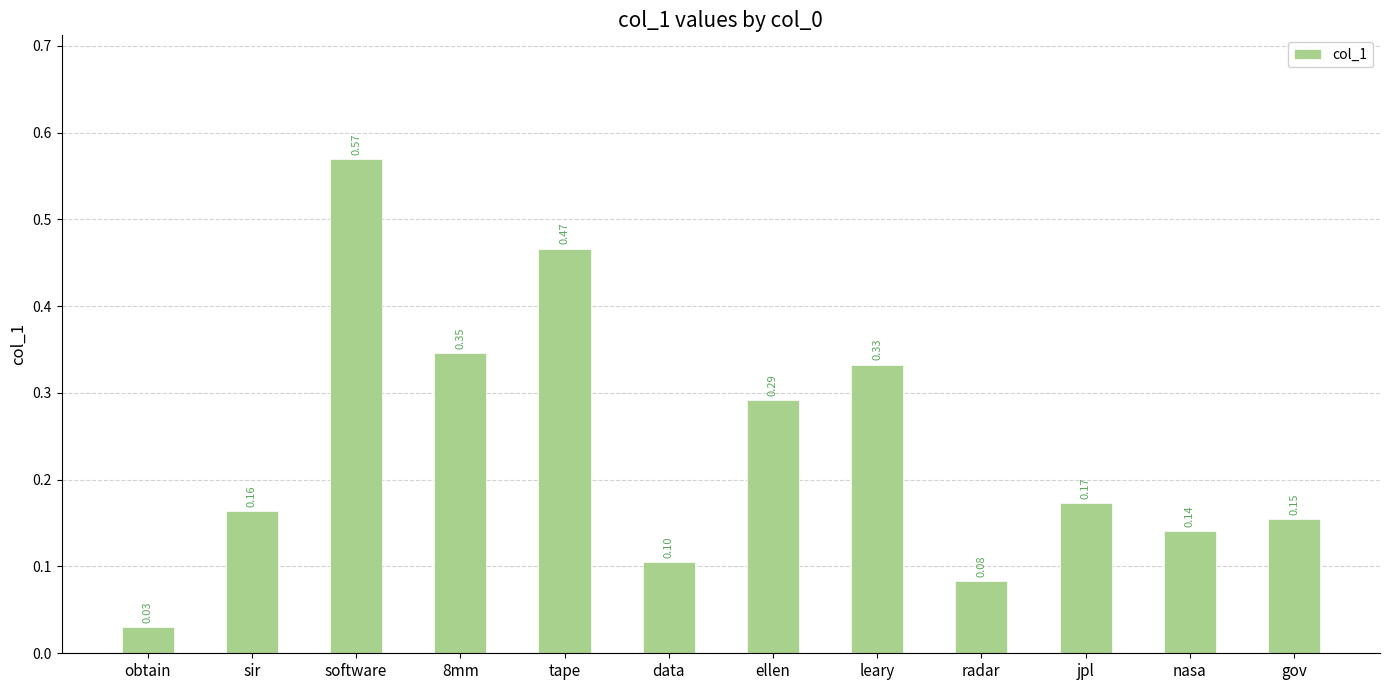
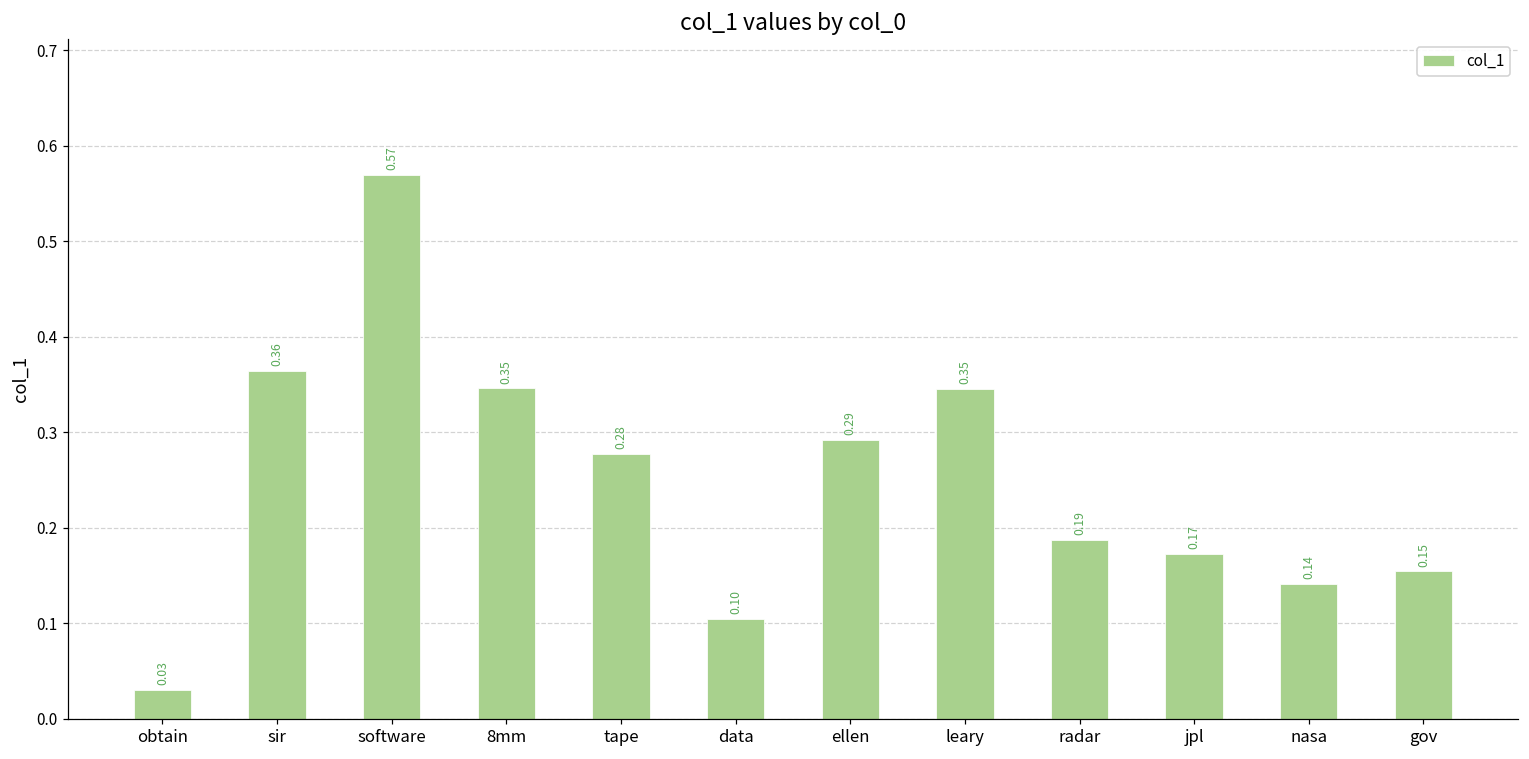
sir: 0.16 -> 0.36
tape: 0.47 -> 0.28
leary: 0.33 -> 0.35
radar: 0.08 -> 0.19
